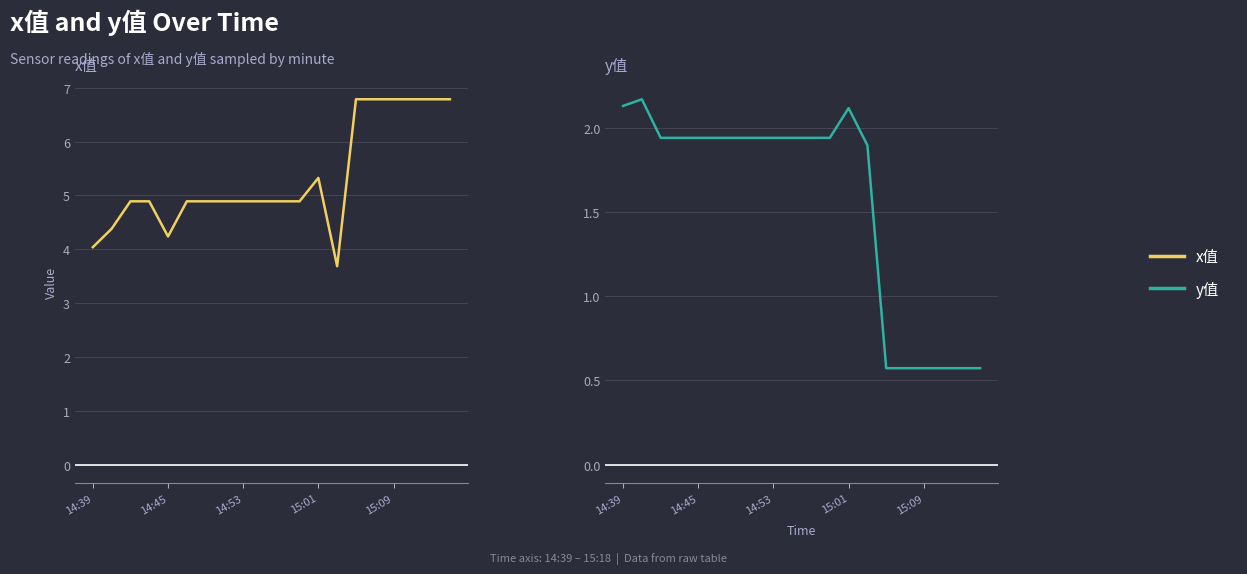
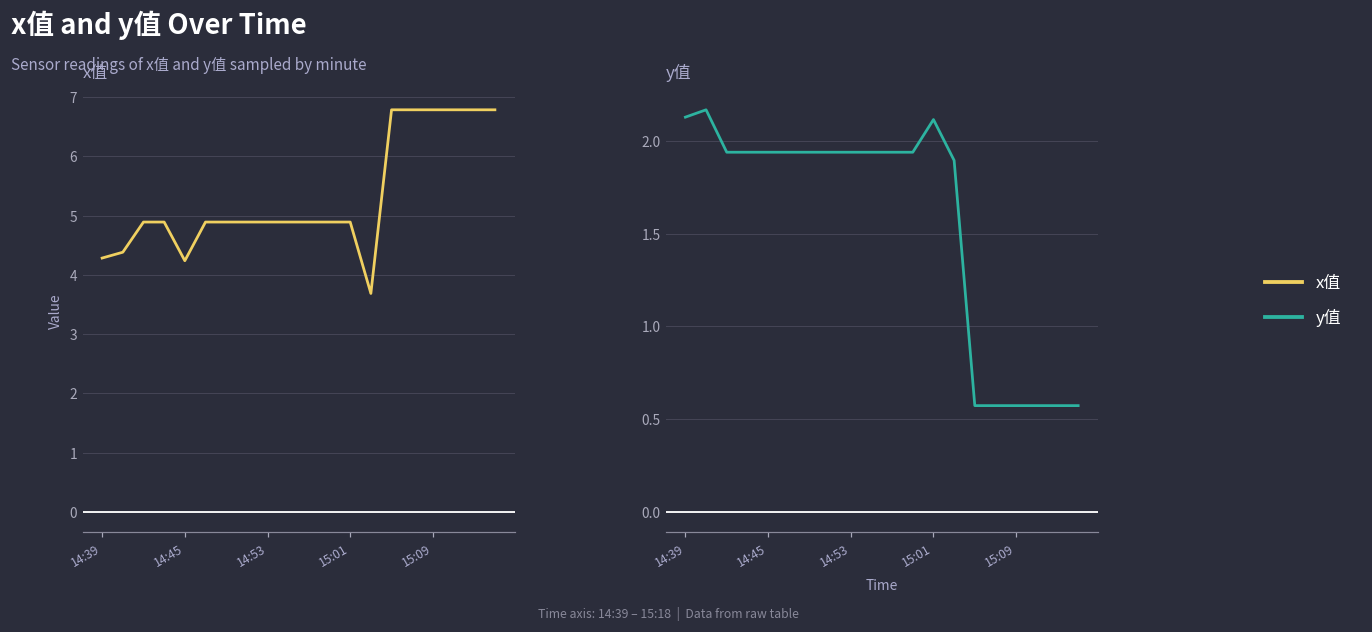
x值, 14:39: 4.0 -> 4.3
x值, 15:01: 5.3 -> 4.9
